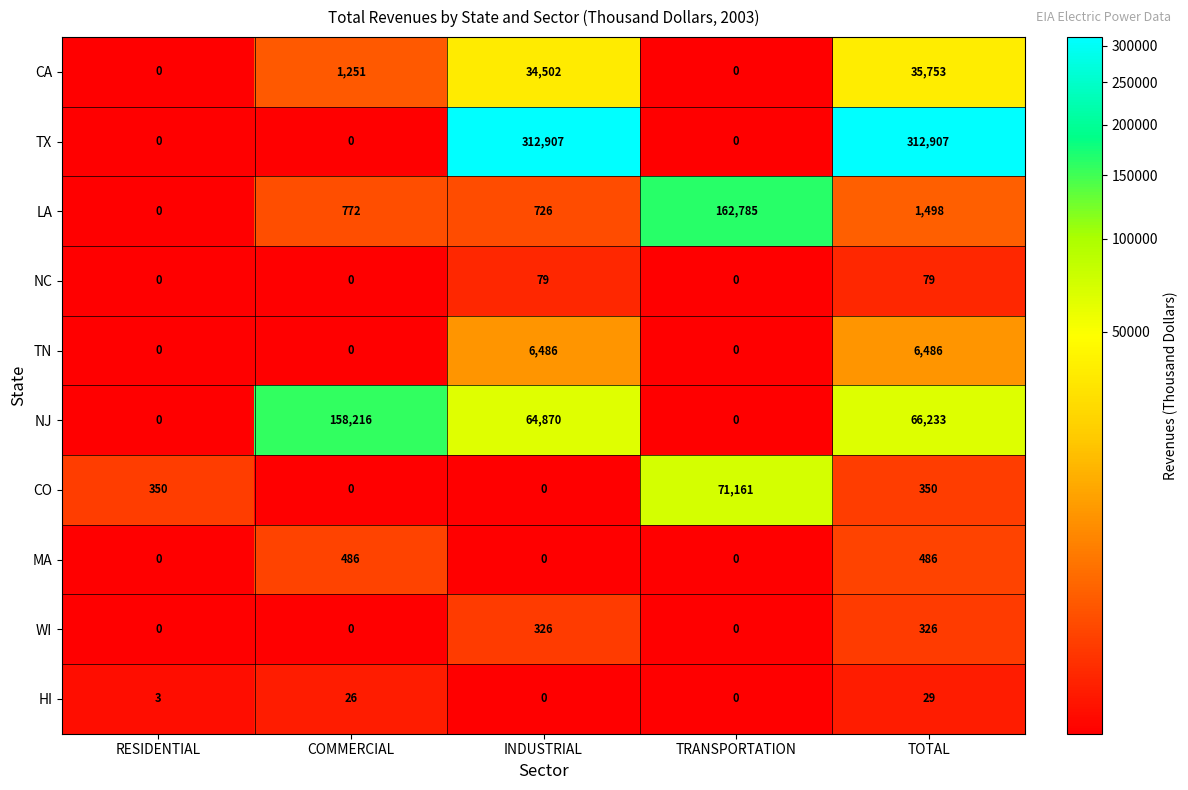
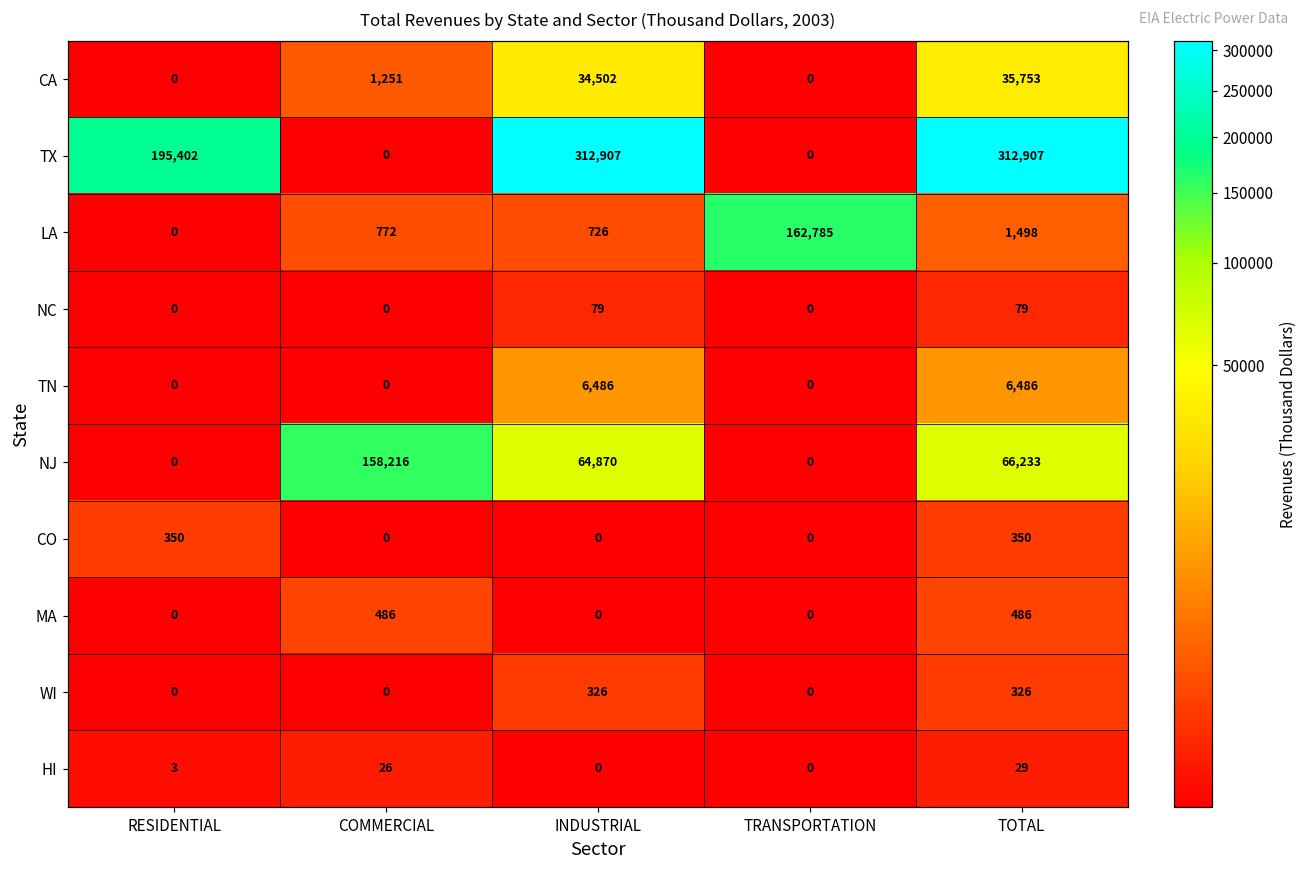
TX, RESIDENTIAL: 0 -> 195,402
CO, TRANSPORTATION: 71,161 -> 0
